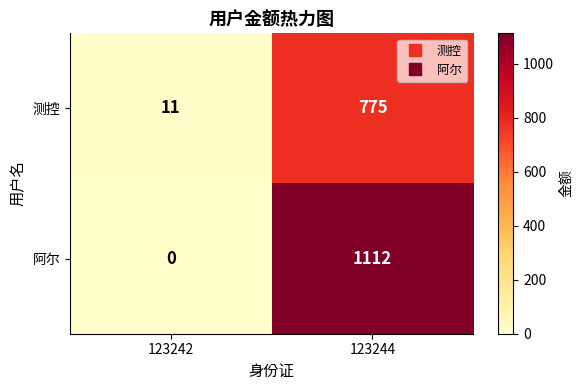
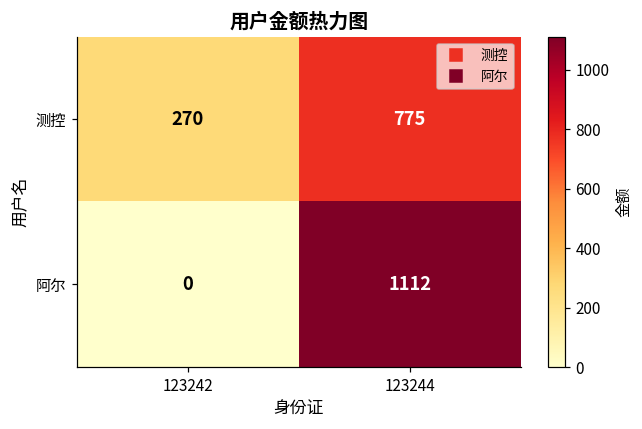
测控, 123242: 11 -> 270
